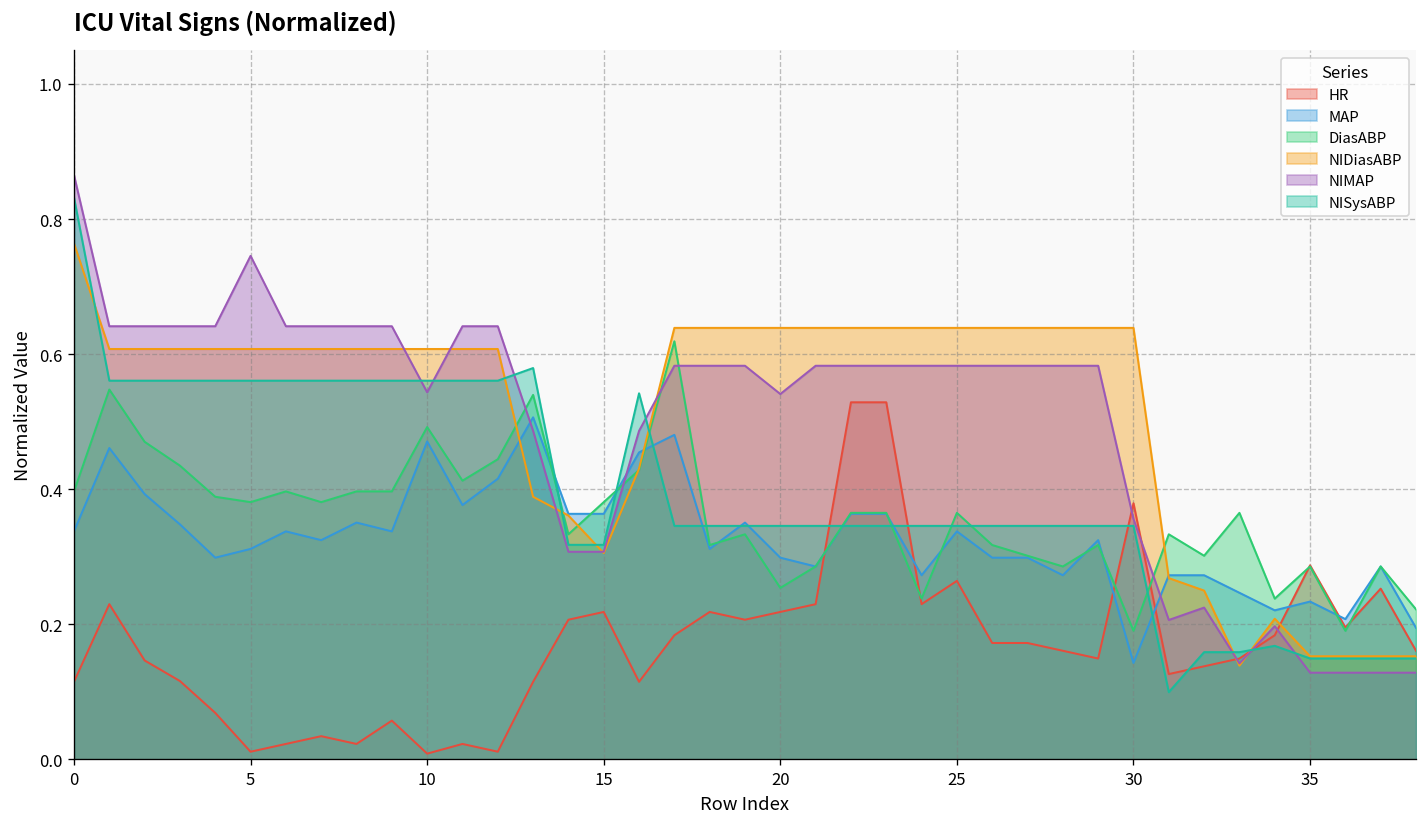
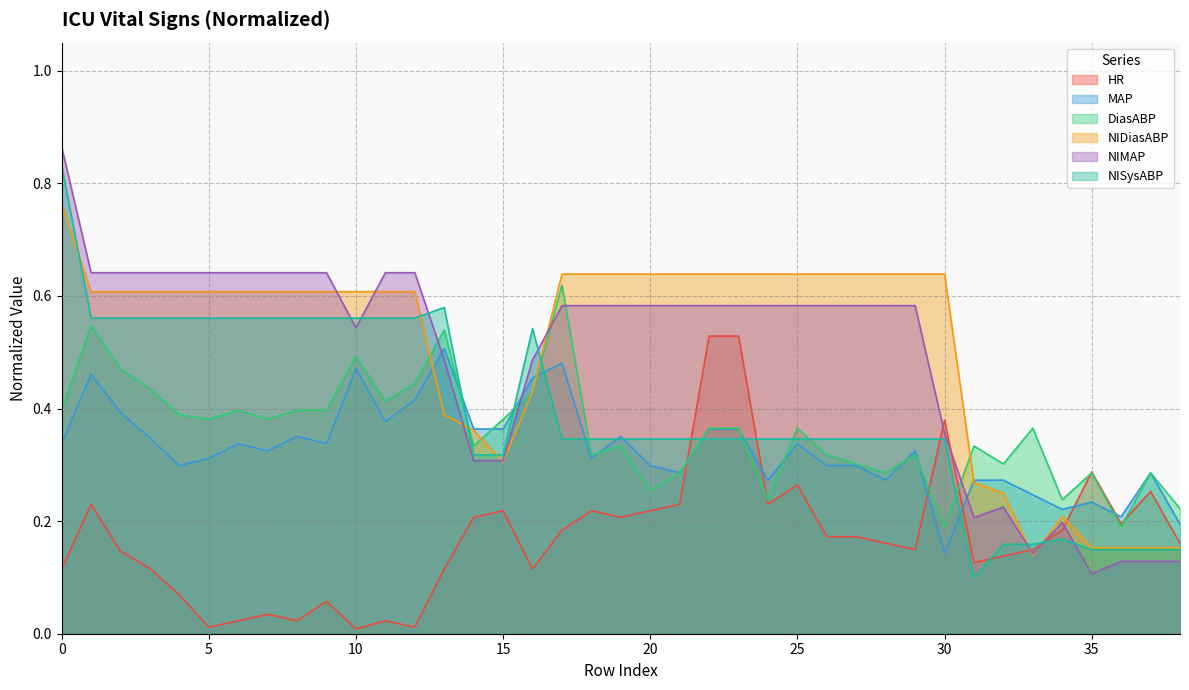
NIMAP, 5: 0.75 -> 0.64
NIMAP, 20: 0.54 -> 0.58
NIMAP, 35: 0.13 -> 0.11
